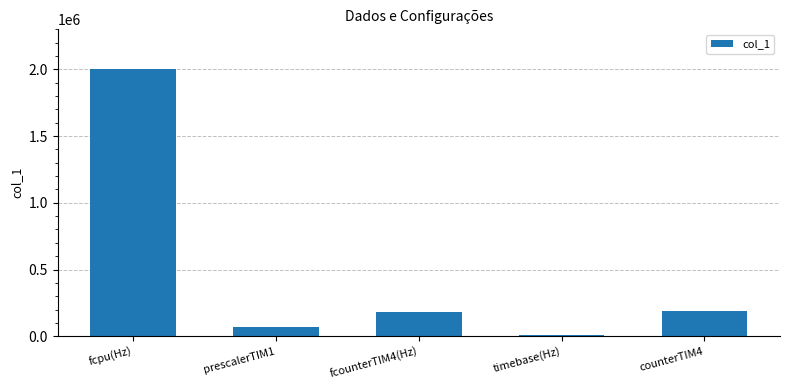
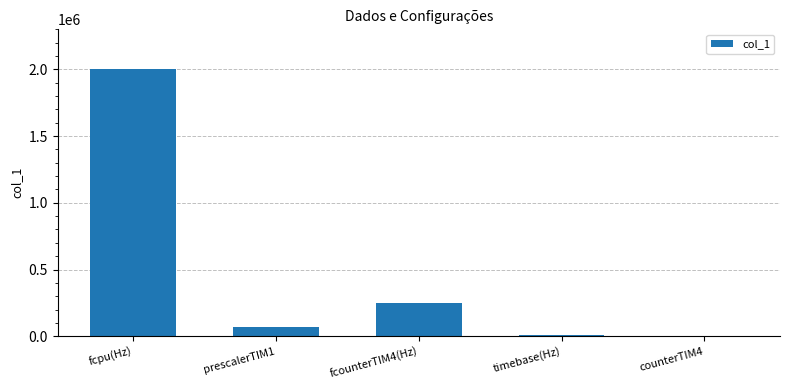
fcounterTIM4(Hz): 180000 -> 250000
counterTIM4: 190000 -> 0
